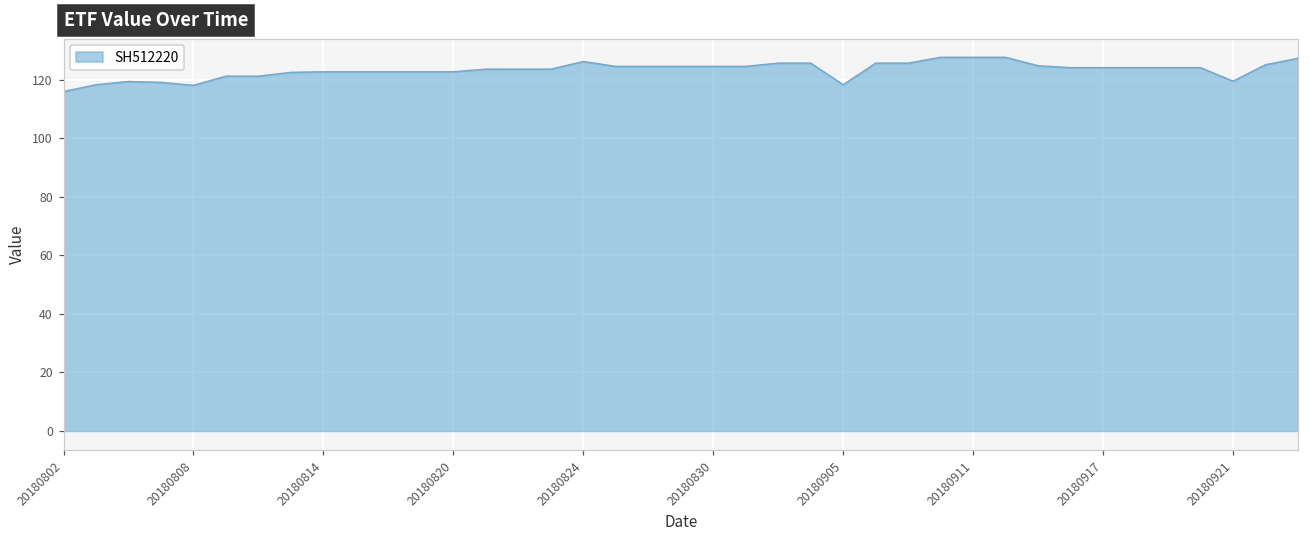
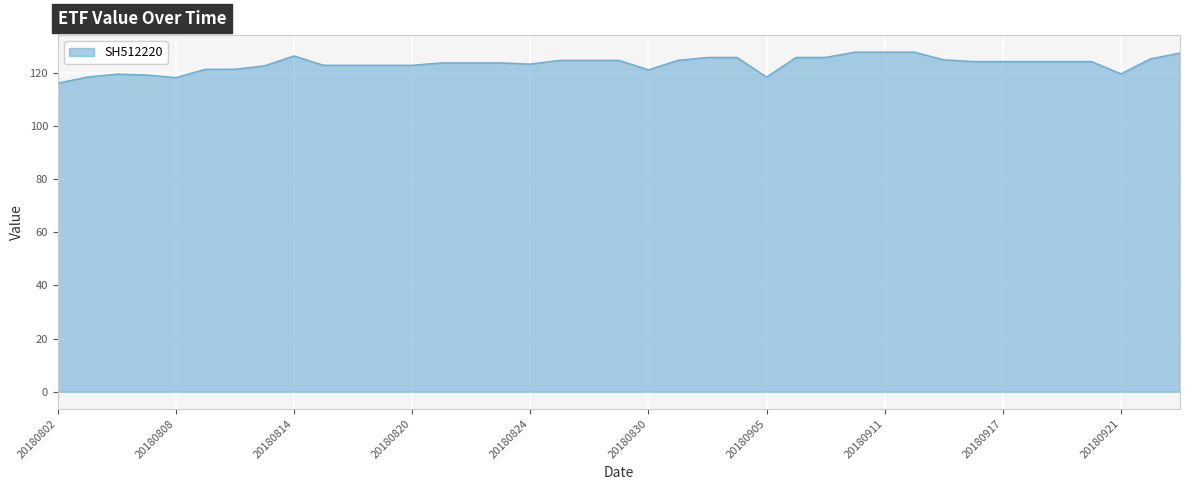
20180814: 123 -> 126
20180824: 126 -> 123
20180830: 125 -> 121
